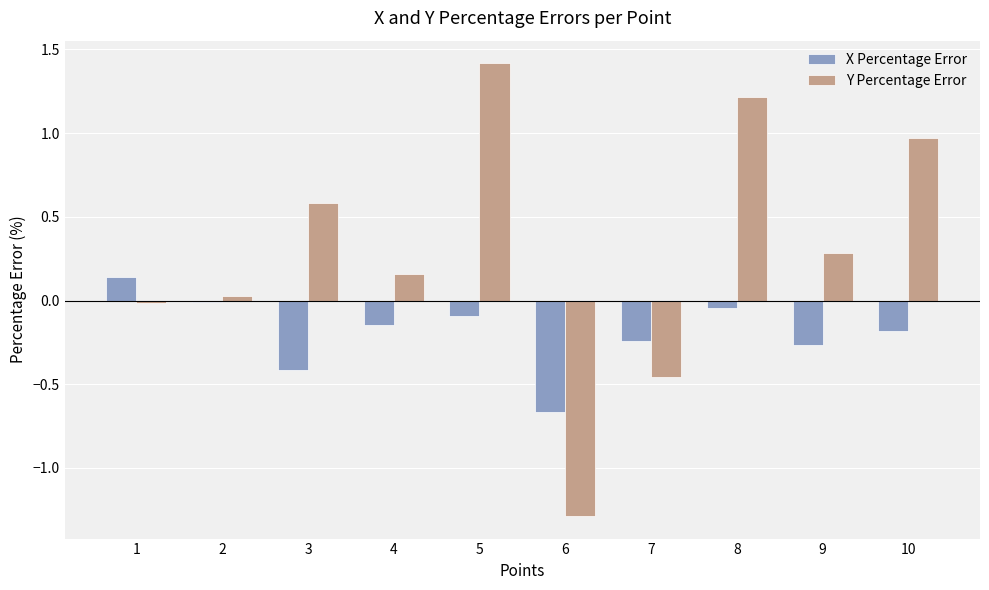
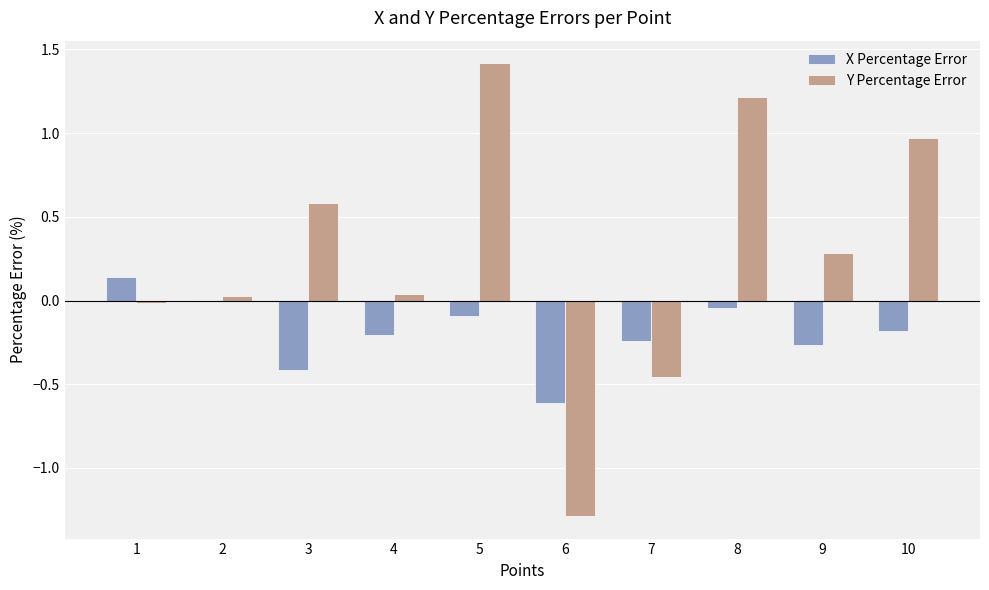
X Percentage Error, 4: -0.14 -> -0.20
Y Percentage Error, 4: 0.16 -> 0.04
X Percentage Error, 6: -0.67 -> -0.61
